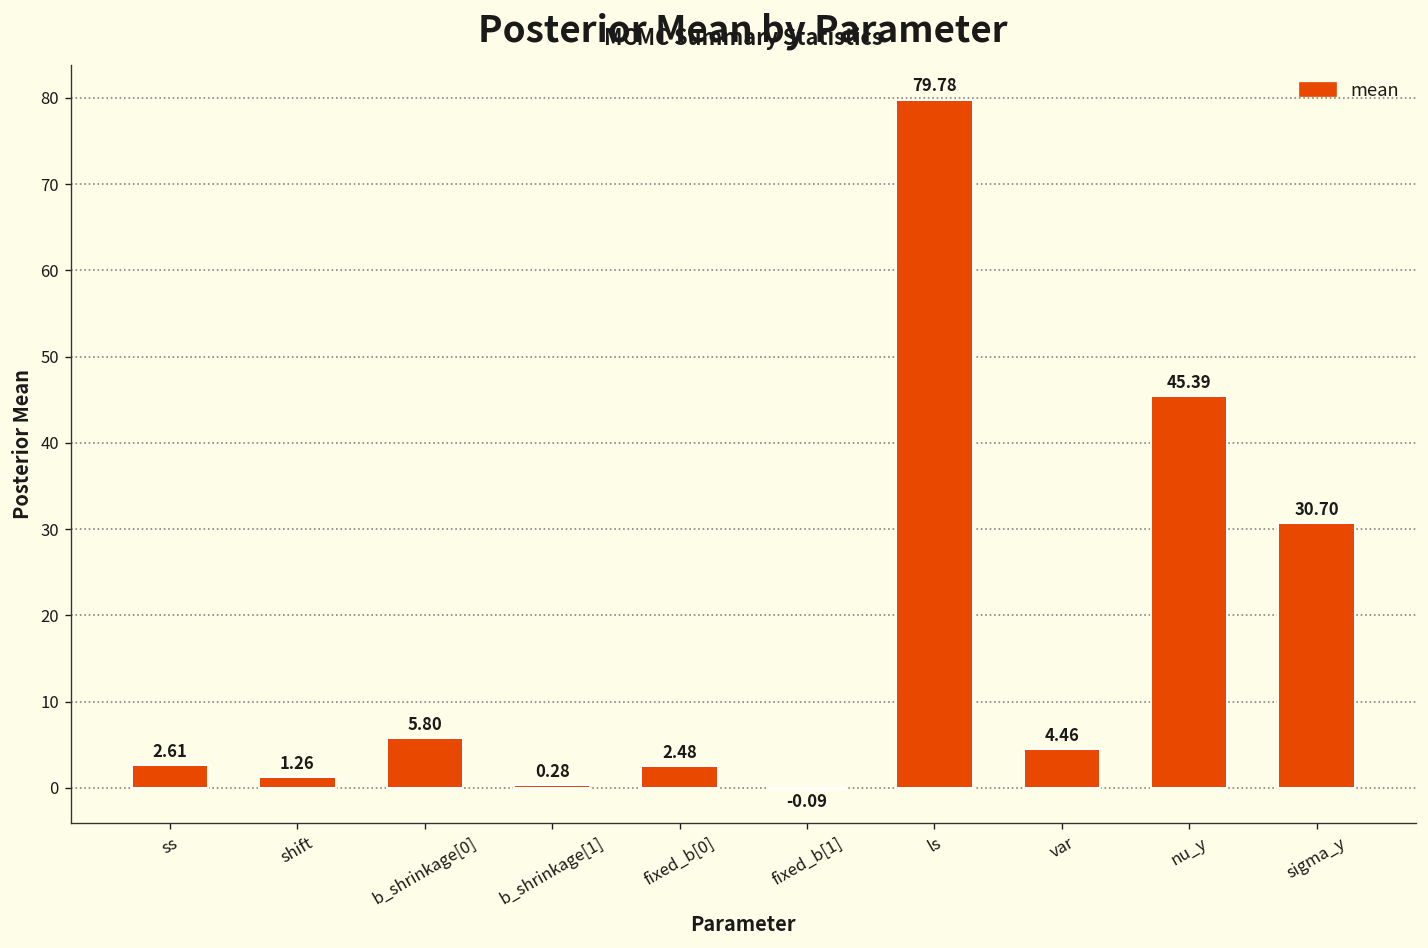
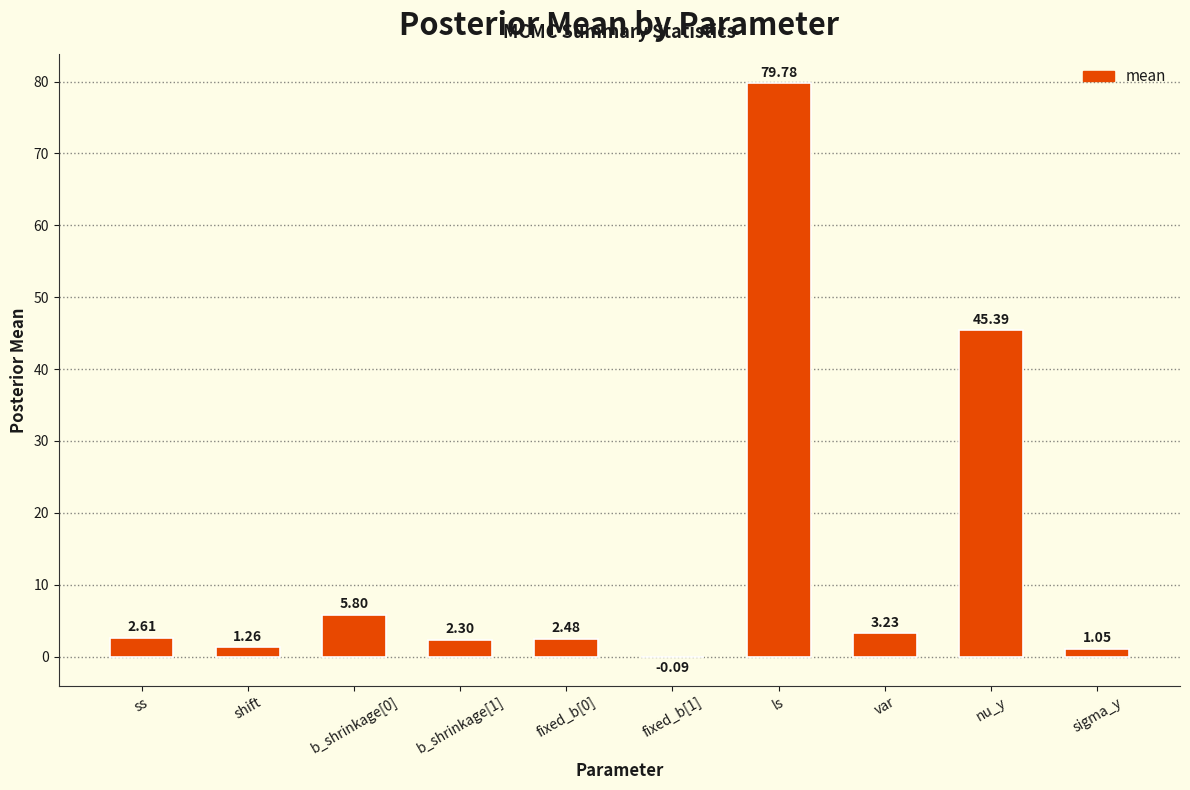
b_shrinkage[1]: 0.28 -> 2.30
var: 4.46 -> 3.23
sigma_y: 30.70 -> 1.05
